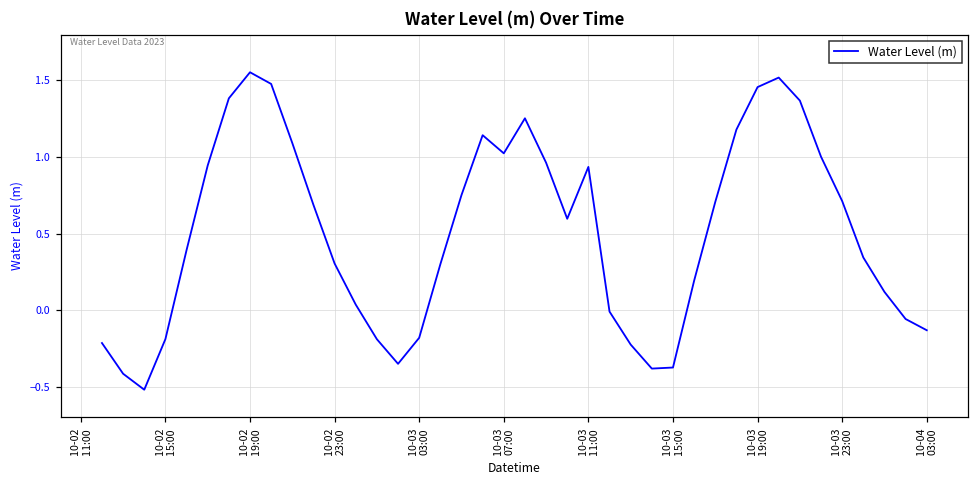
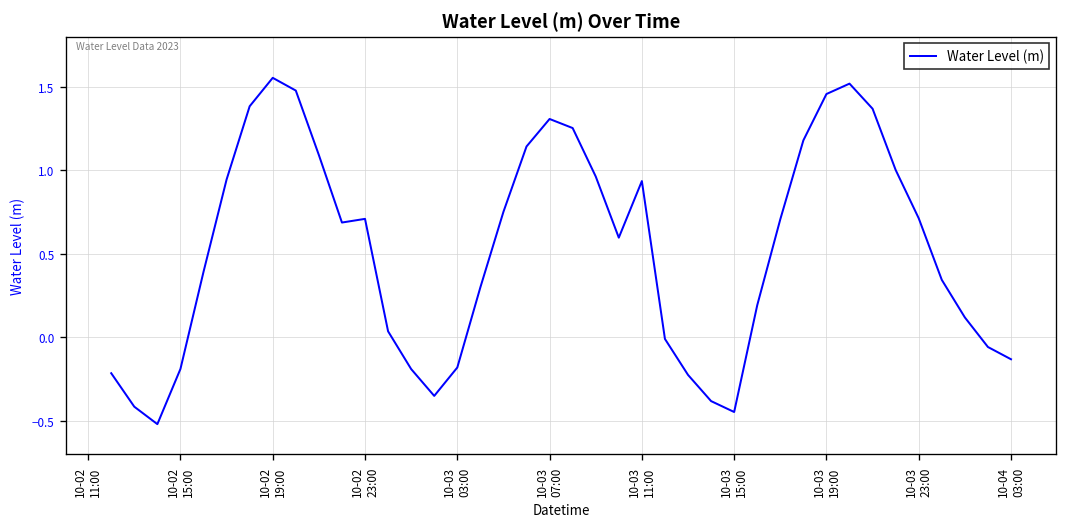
10-02 23:00: 0.30 -> 0.71
10-03 07:00: 1.02 -> 1.31
10-03 15:00: -0.38 -> -0.45
